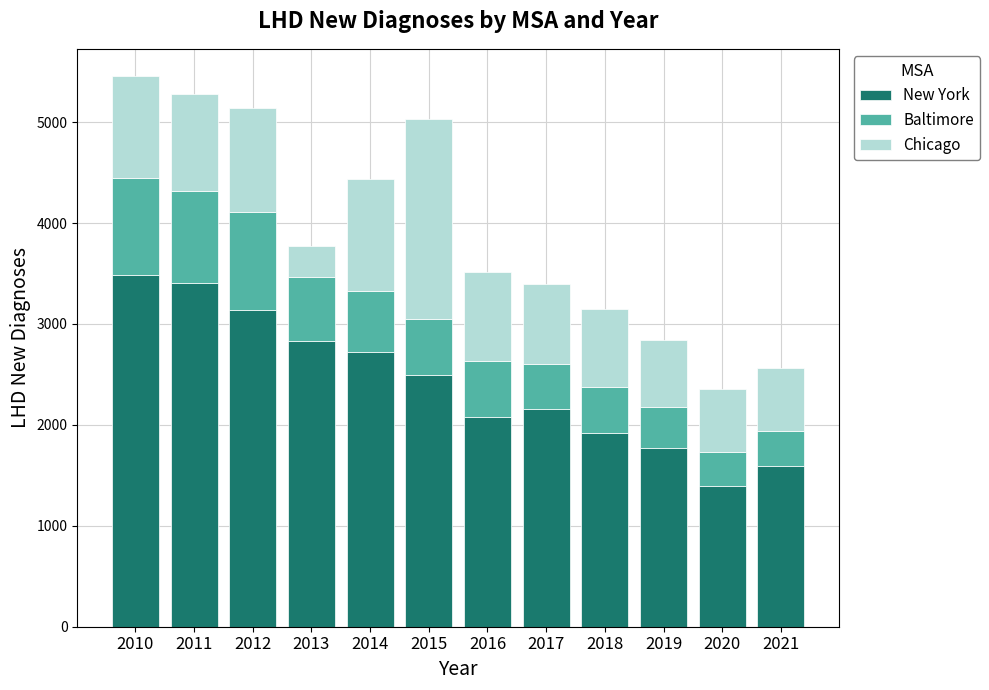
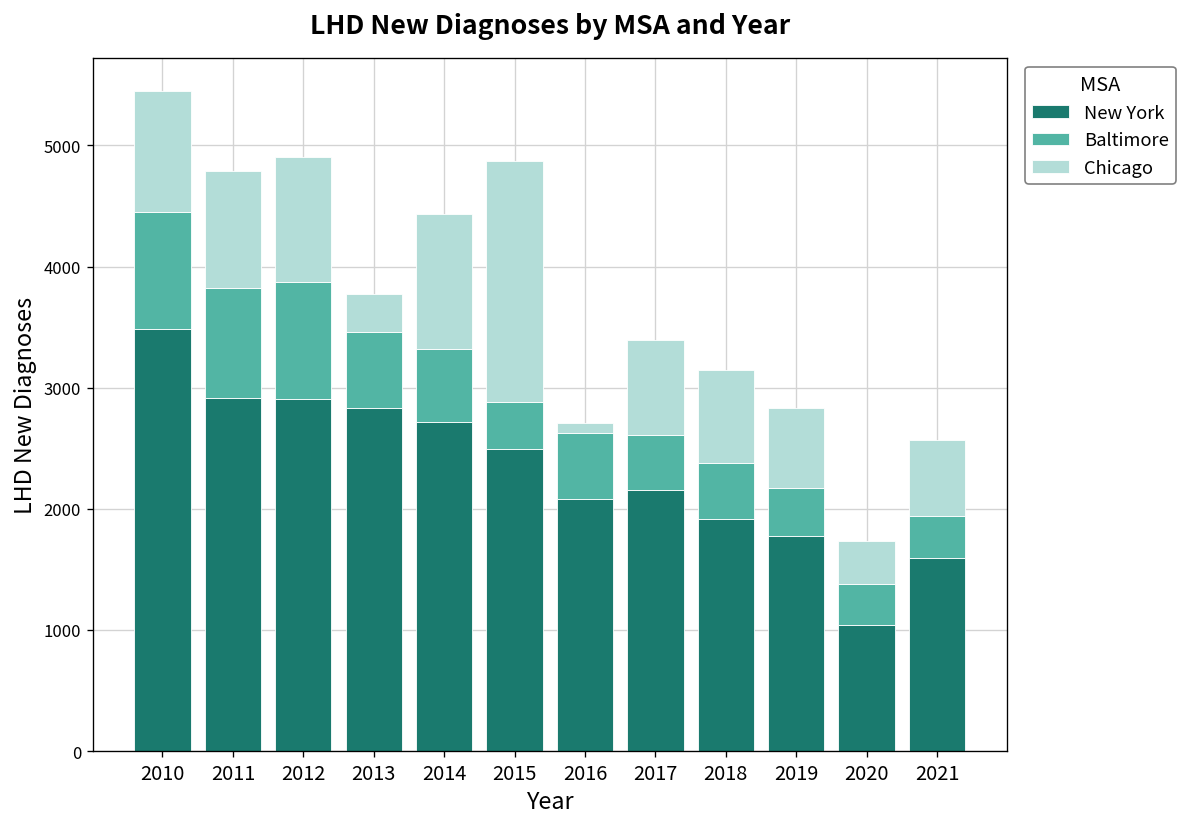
New York, 2011: 3400 -> 2910
New York, 2012: 3140 -> 2910
Baltimore, 2015: 560 -> 390
Chicago, 2016: 890 -> 80
New York, 2020: 1400 -> 1040
Chicago, 2020: 630 -> 350
